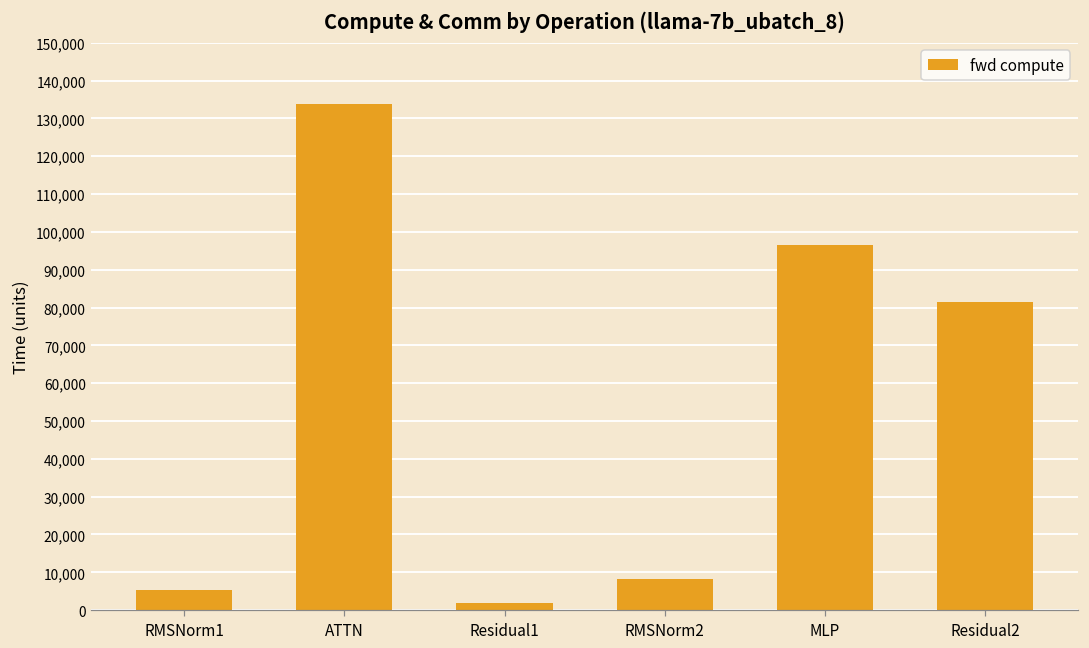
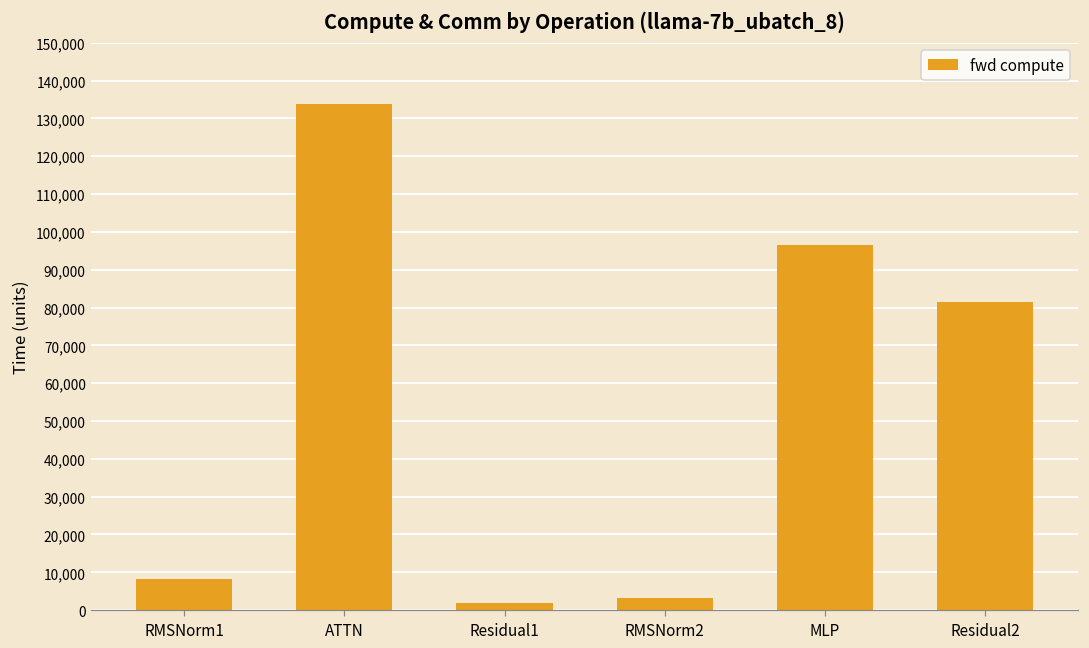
RMSNorm1: 5,000 -> 8,000
RMSNorm2: 8,000 -> 3,000
